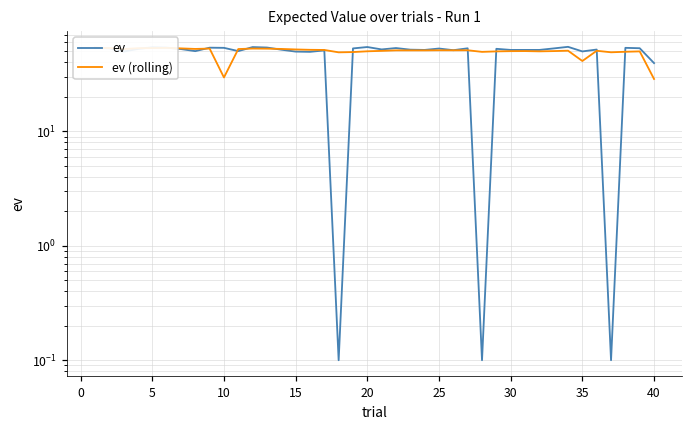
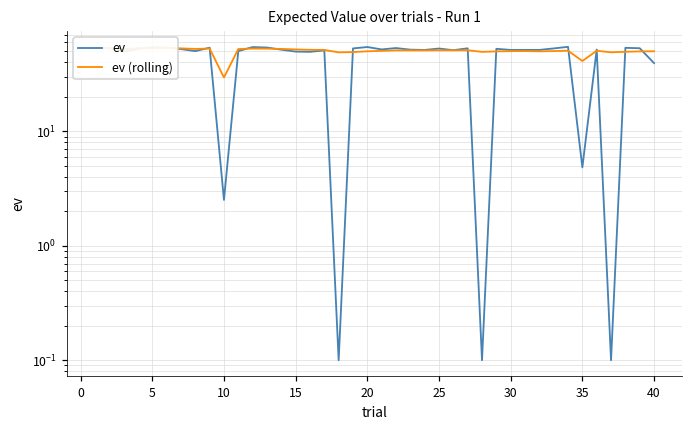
ev, 10: 50 -> 2.5
ev, 35: 50 -> 5
ev (rolling), 40: 29 -> 50
